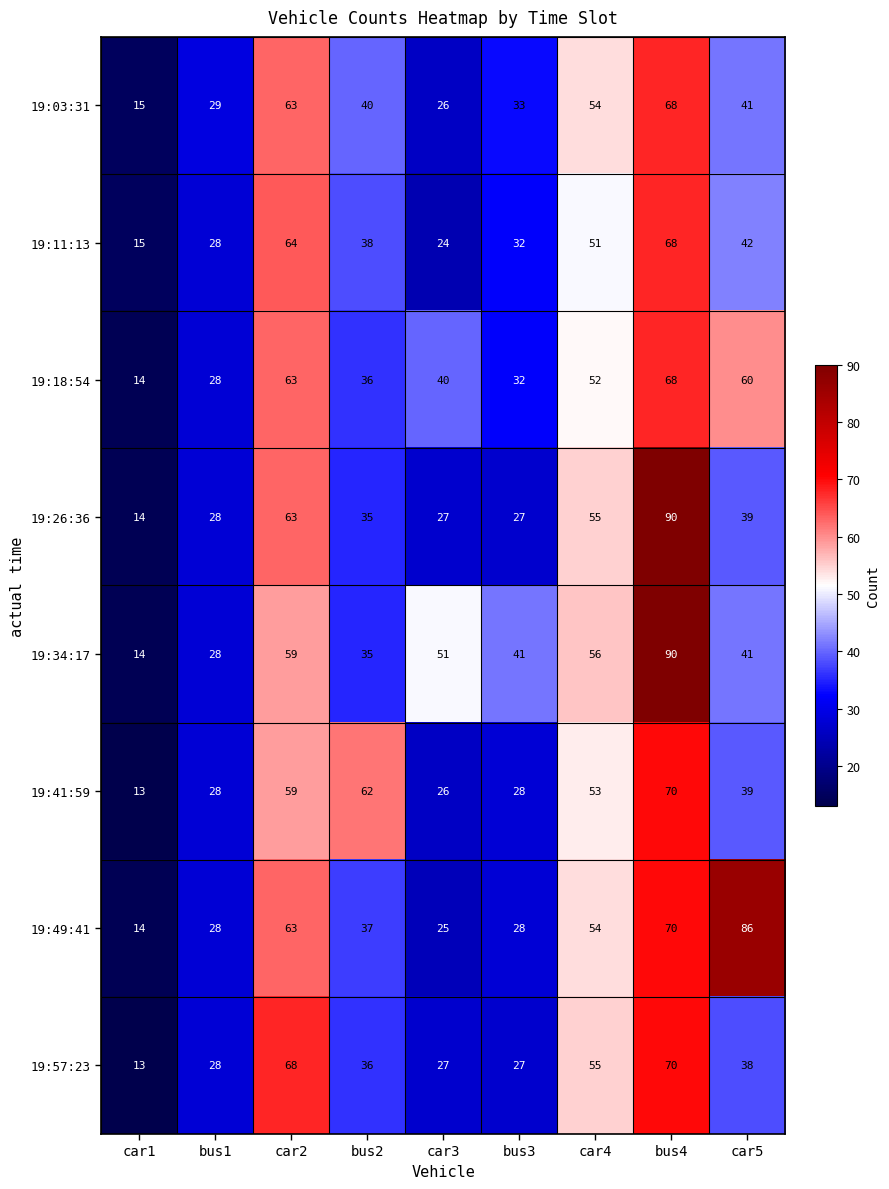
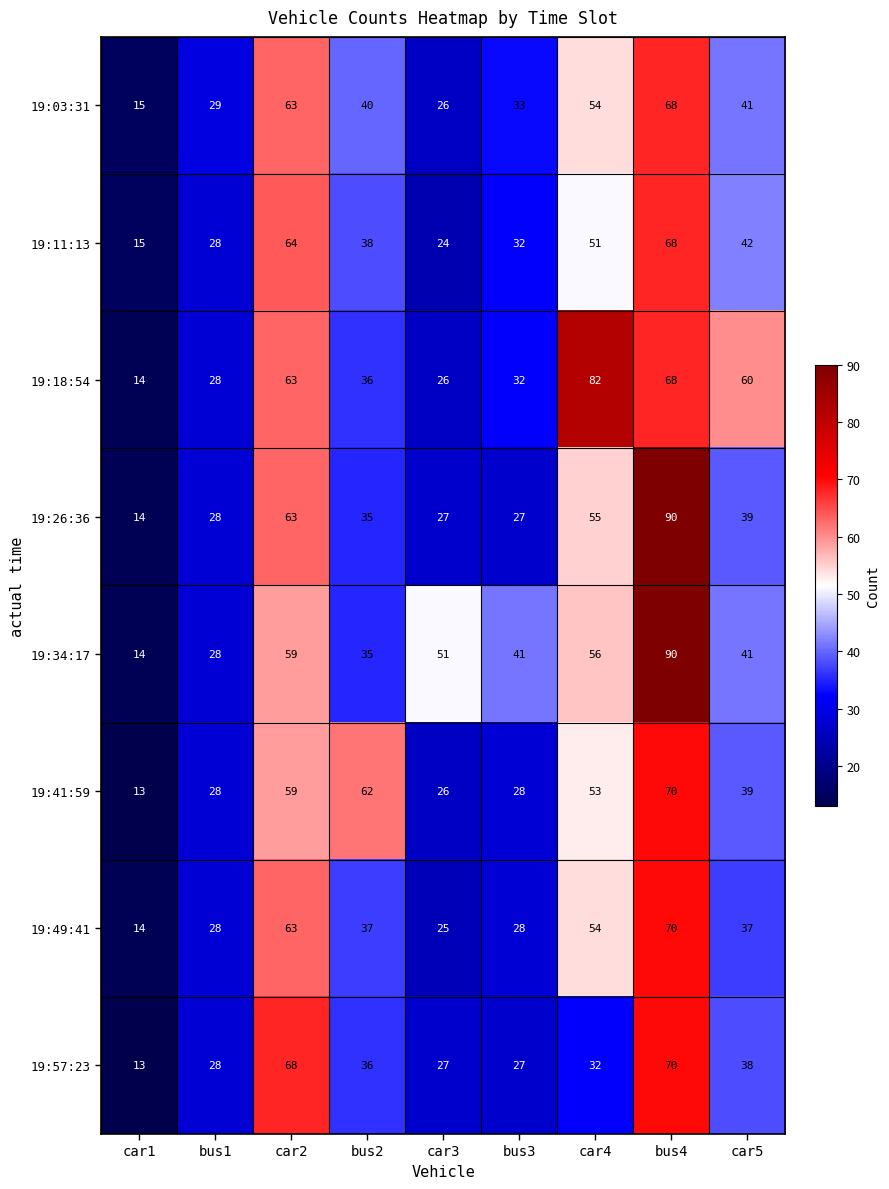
19:18:54, car3: 40 -> 26
19:18:54, car4: 52 -> 82
19:49:41, car5: 86 -> 37
19:57:23, car4: 55 -> 32
